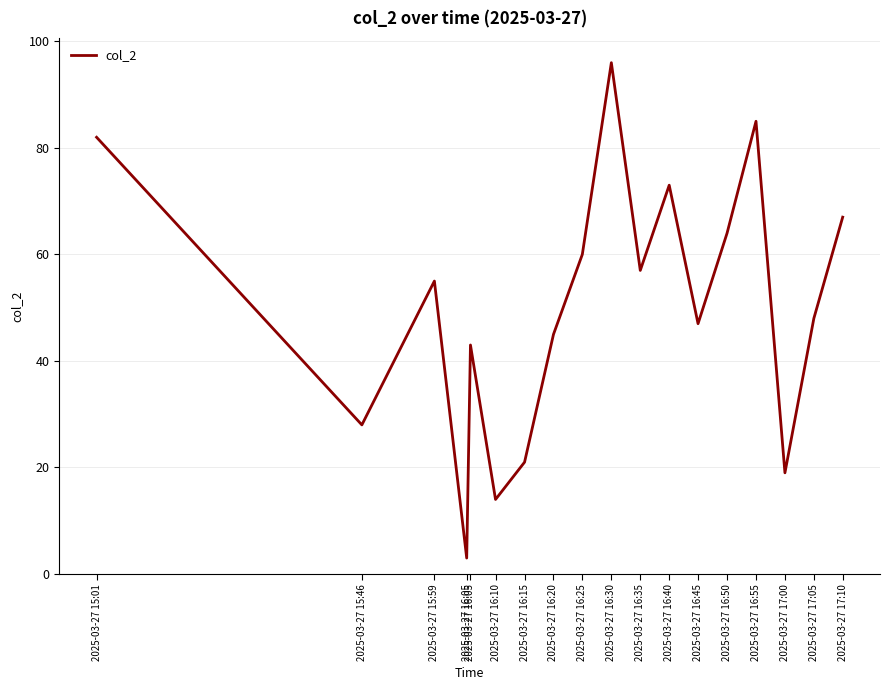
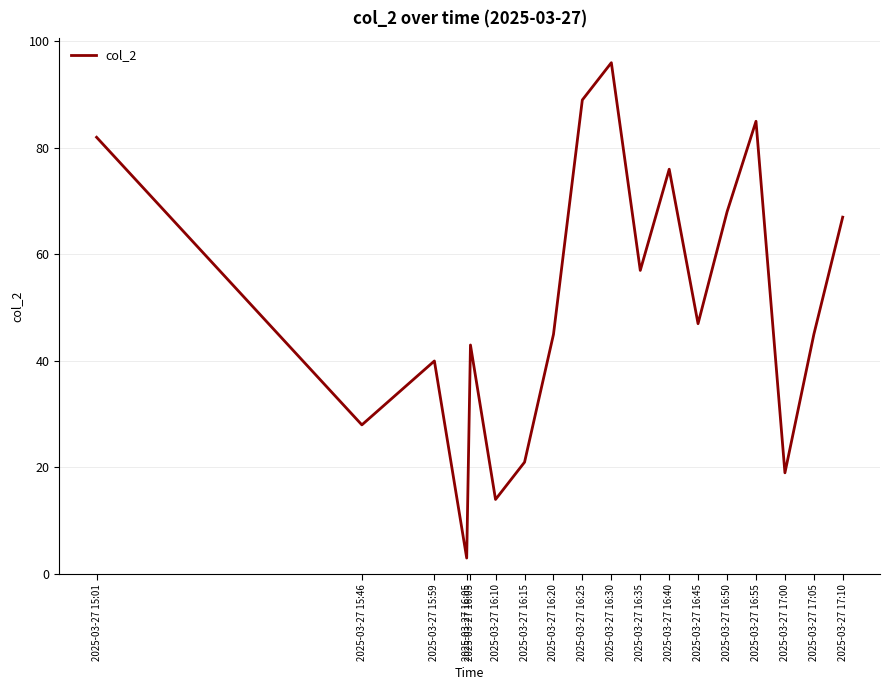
2025-03-27 15:59: 55 -> 40
2025-03-27 16:25: 60 -> 89
2025-03-27 16:40: 73 -> 76
2025-03-27 16:50: 64 -> 68
2025-03-27 17:05: 48 -> 45
